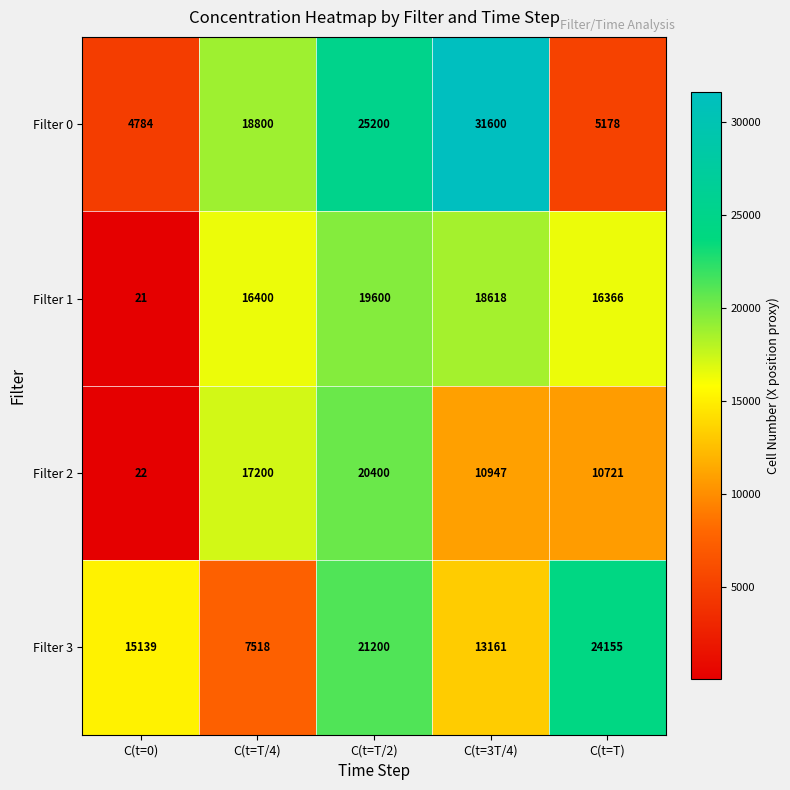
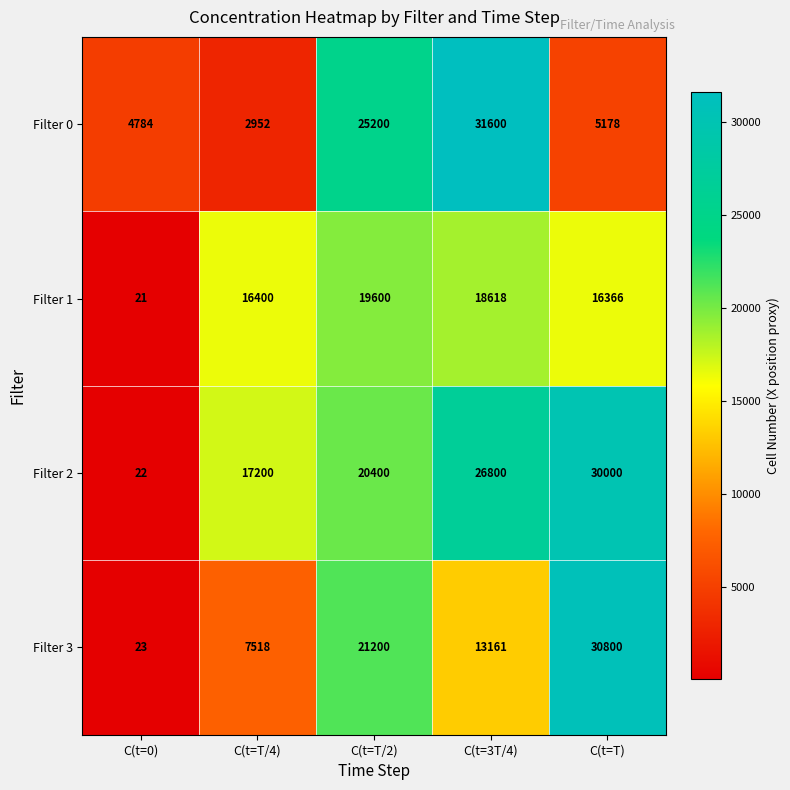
Filter 0, C(t=T/4): 18800 -> 2952
Filter 2, C(t=3T/4): 10947 -> 26800
Filter 2, C(t=T): 10721 -> 30000
Filter 3, C(t=0): 15139 -> 23
Filter 3, C(t=T): 24155 -> 30800
